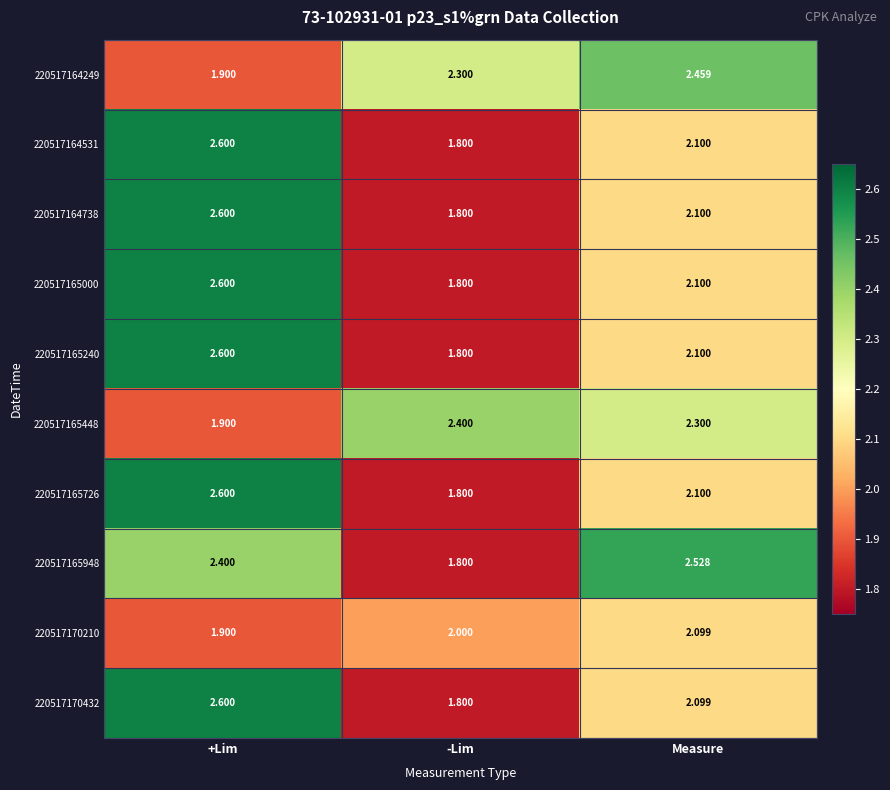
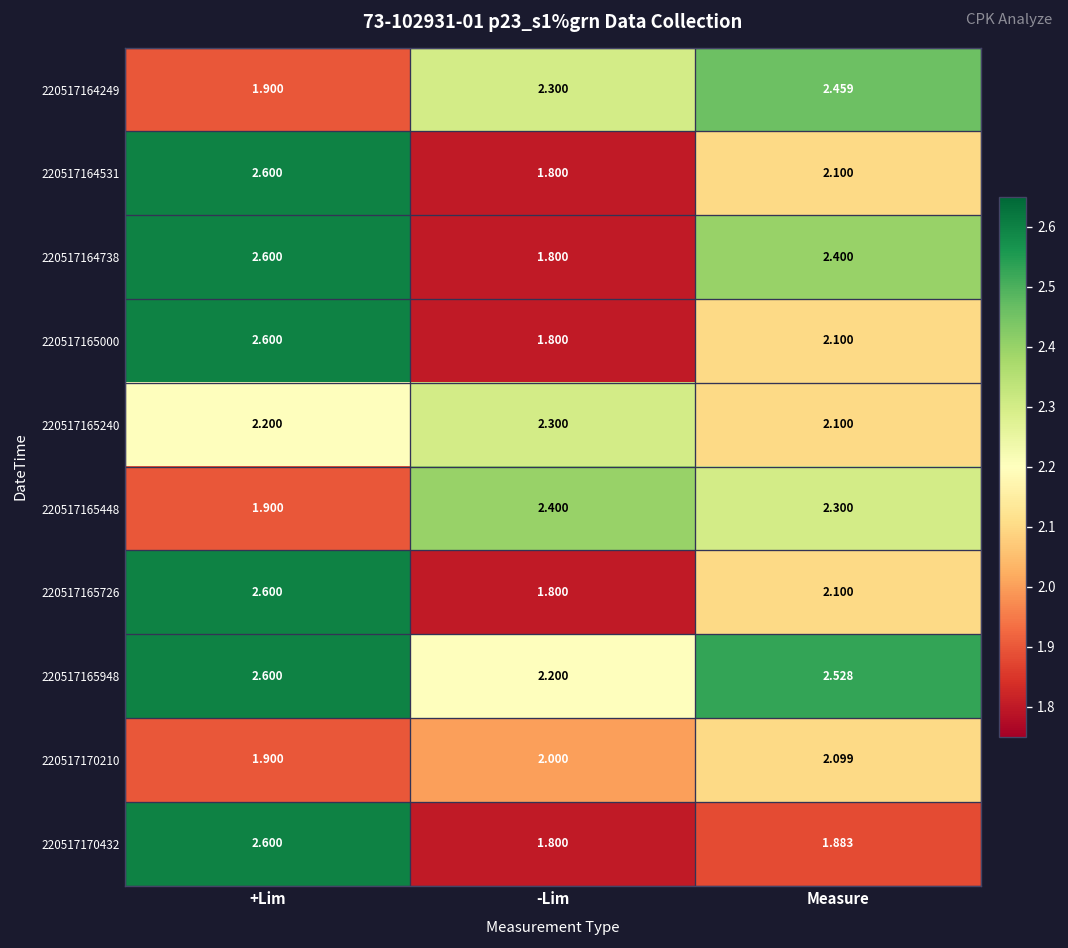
220517164738, Measure: 2.100 -> 2.400
220517165240, +Lim: 2.600 -> 2.200
220517165240, -Lim: 1.800 -> 2.300
220517165948, +Lim: 2.400 -> 2.600
220517165948, -Lim: 1.800 -> 2.200
220517170432, Measure: 2.099 -> 1.883
